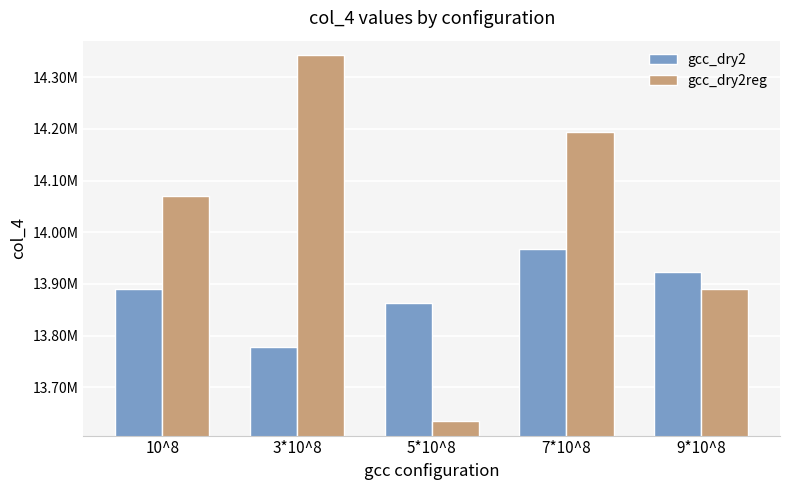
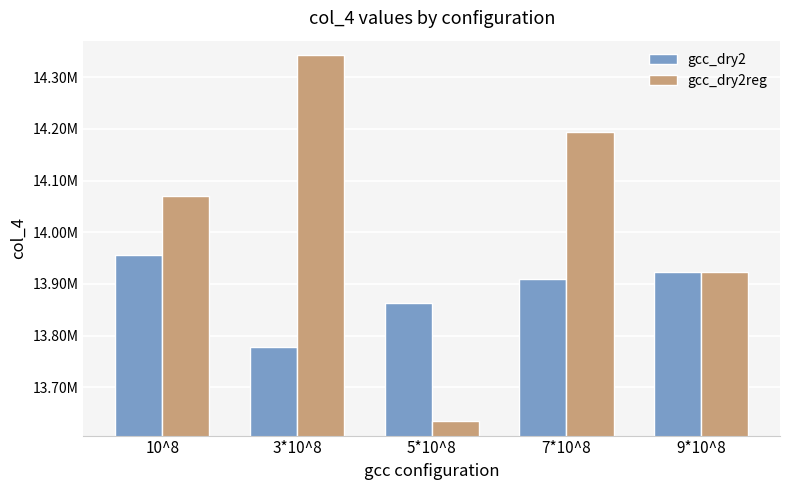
gcc_dry2, 10^8: 13890000 -> 13960000
gcc_dry2, 7*10^8: 13970000 -> 13910000
gcc_dry2reg, 9*10^8: 13890000 -> 13920000
